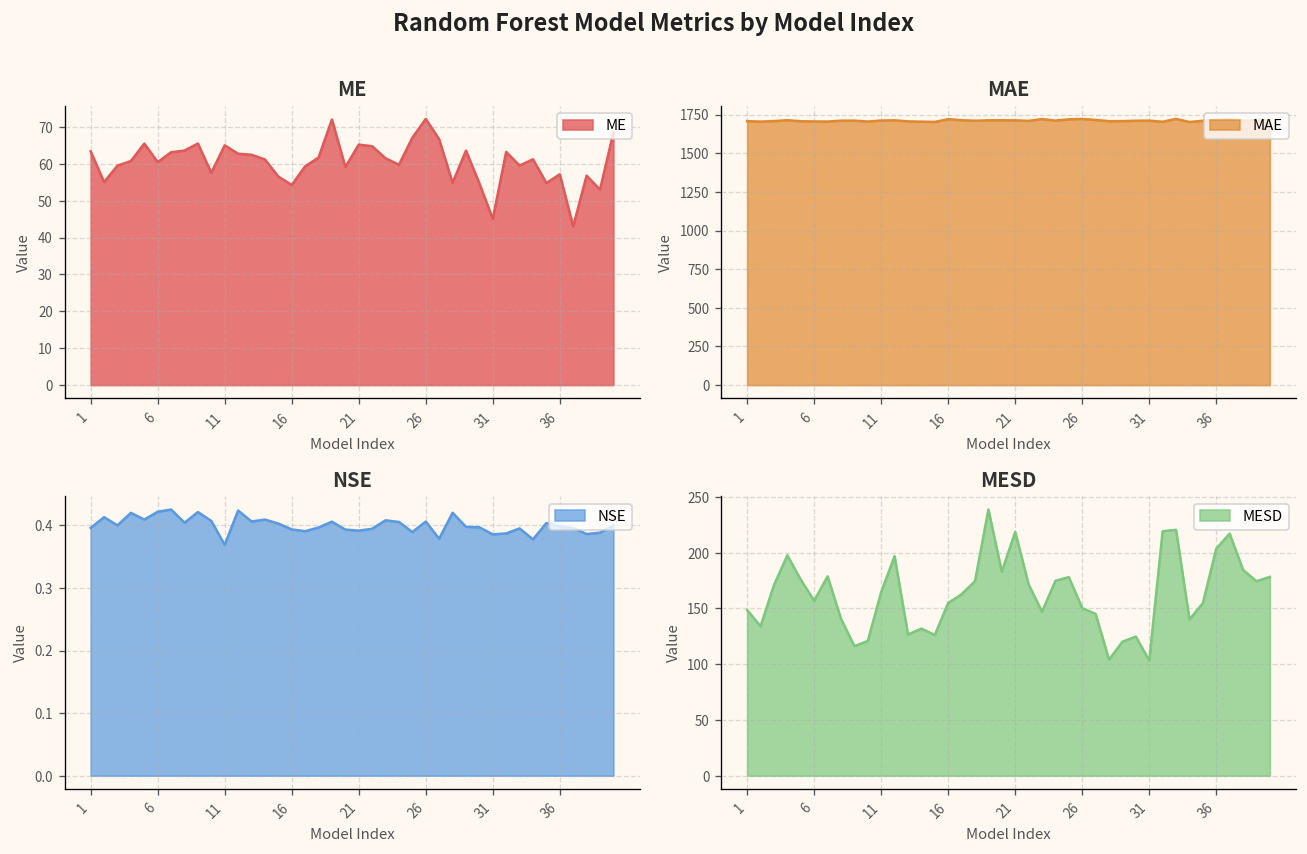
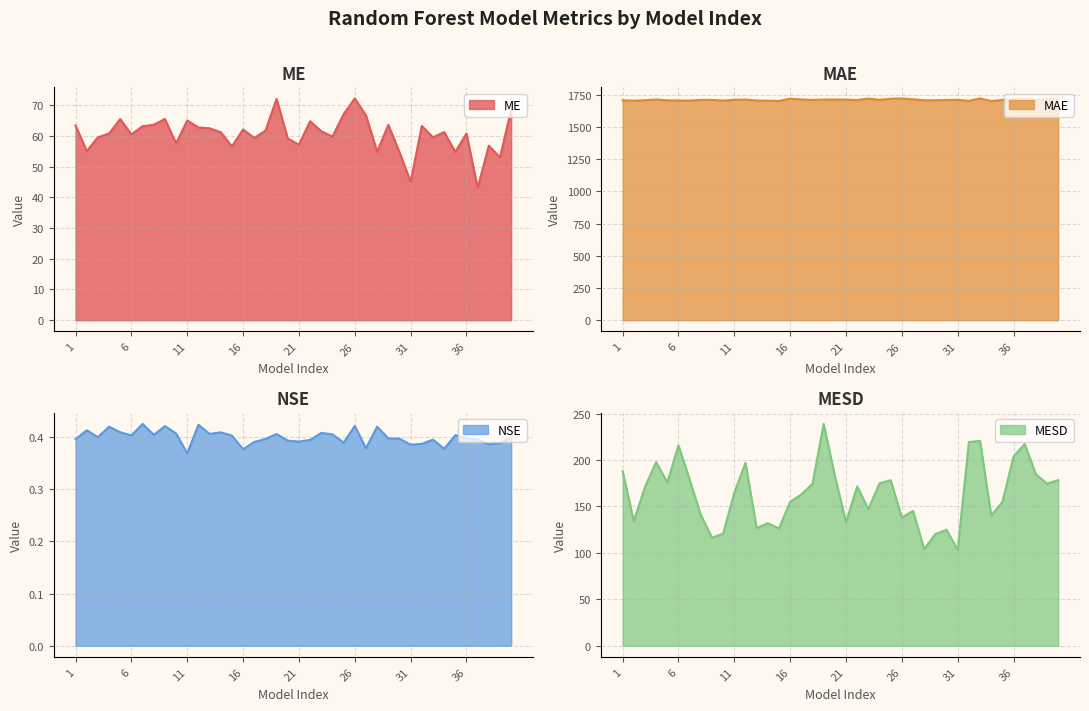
ME, 16: 54 -> 62
ME, 21: 65 -> 57
ME, 36: 57 -> 61
NSE, 6: 0.42 -> 0.40
NSE, 16: 0.39 -> 0.38
NSE, 26: 0.41 -> 0.42
MESD, 1: 150 -> 190
MESD, 6: 160 -> 220
MESD, 21: 220 -> 130
MESD, 26: 150 -> 140
